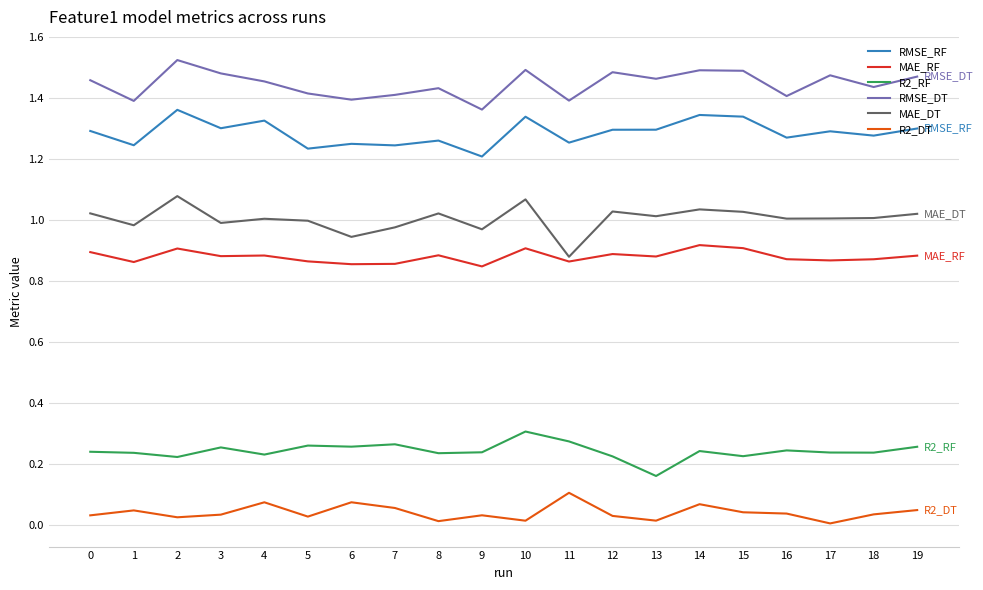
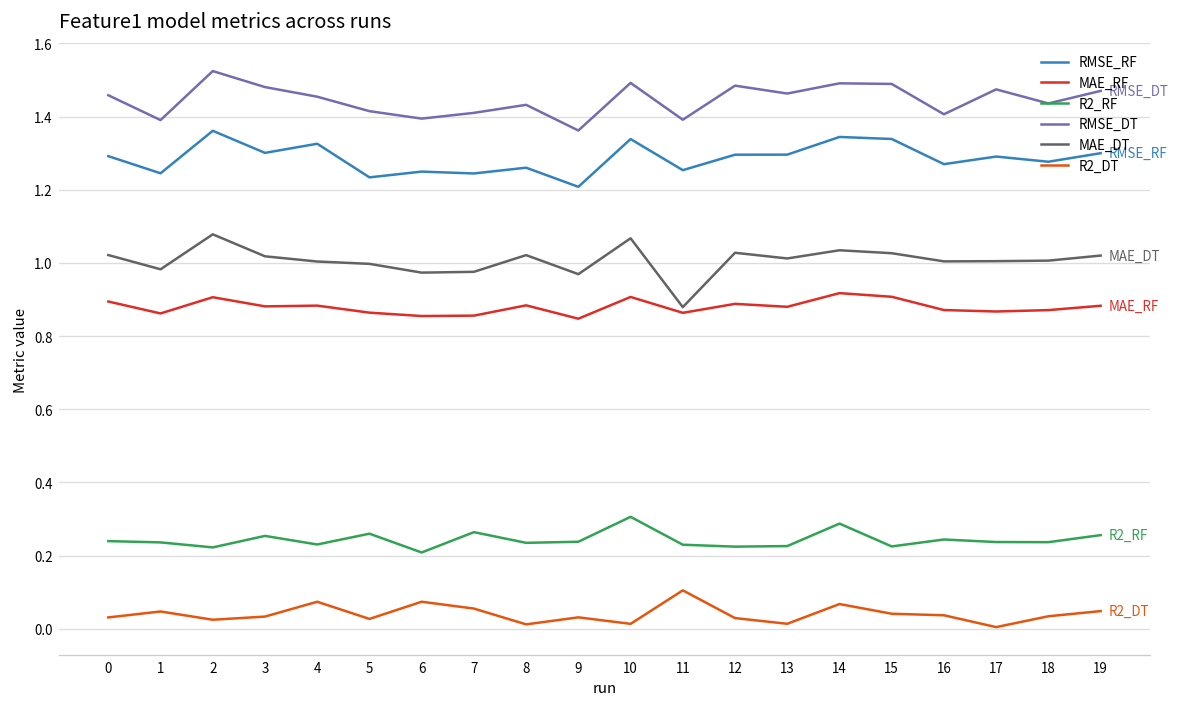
MAE_DT, 3: 0.99 -> 1.02
R2_RF, 6: 0.26 -> 0.21
MAE_DT, 6: 0.94 -> 0.97
R2_RF, 11: 0.27 -> 0.23
R2_RF, 13: 0.16 -> 0.23
R2_RF, 14: 0.24 -> 0.29
